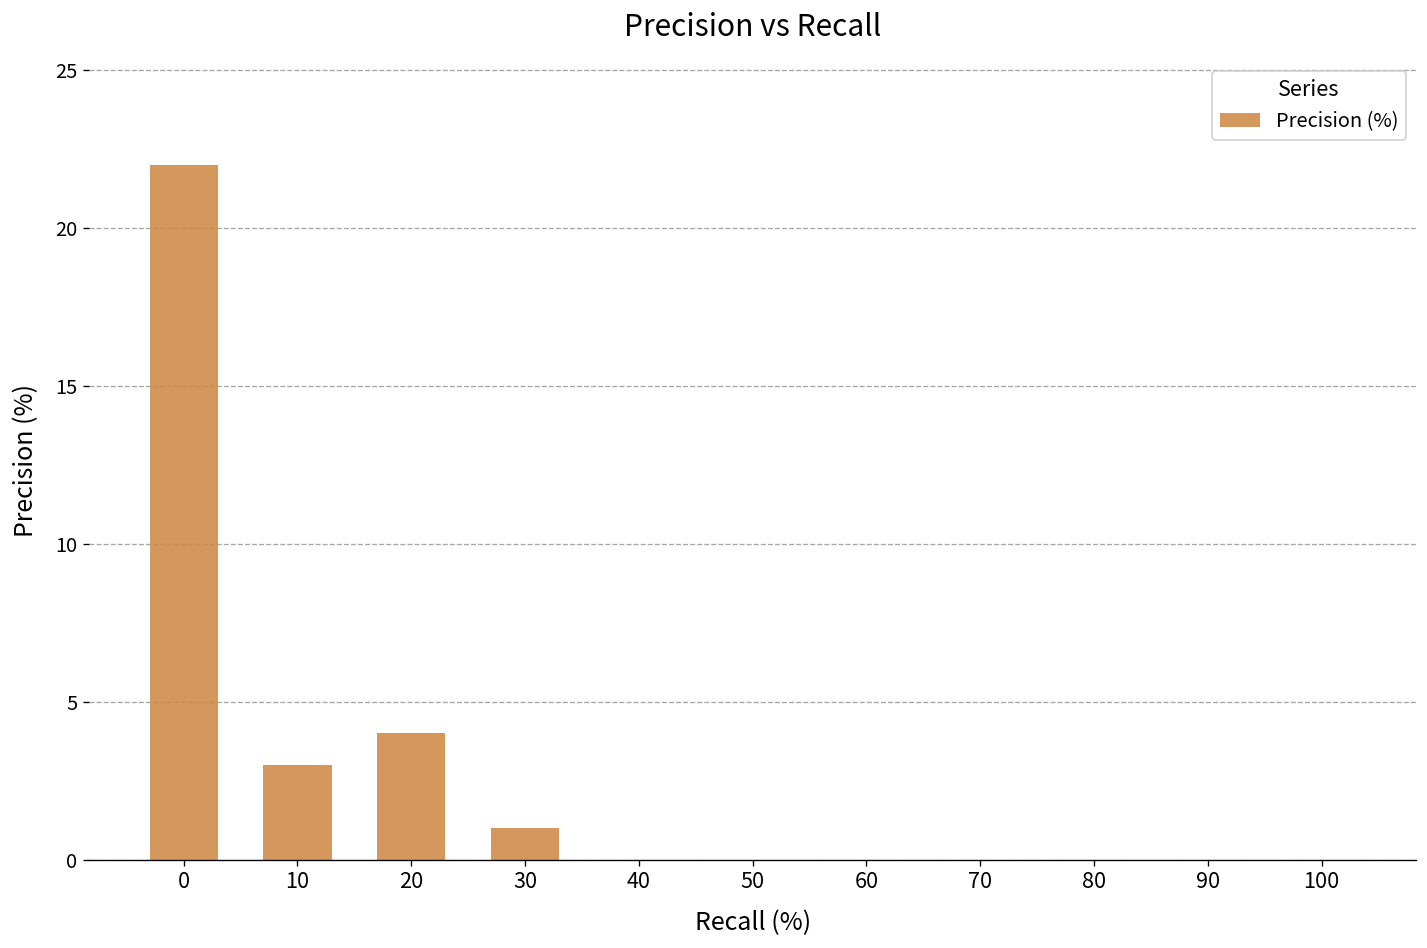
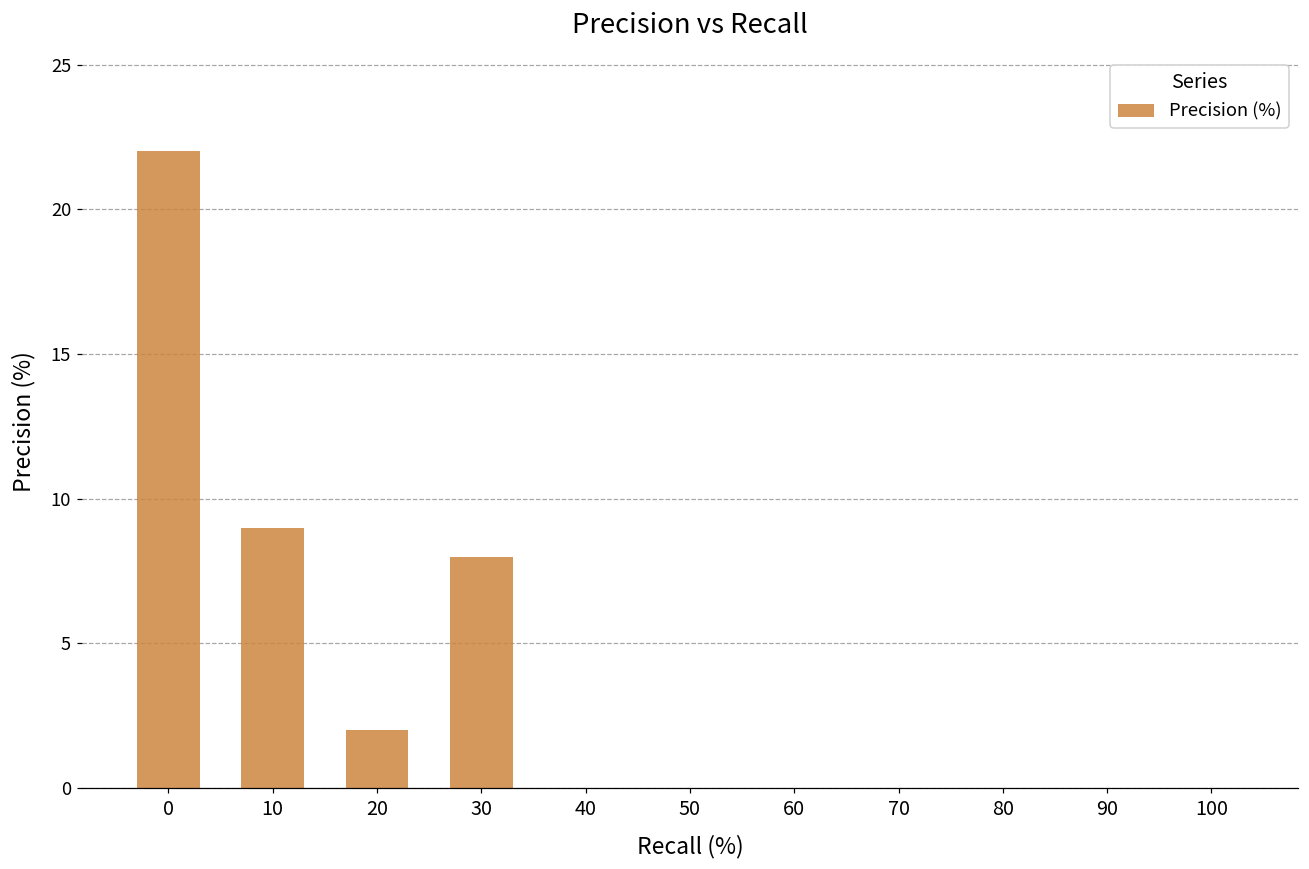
10: 3 -> 9
20: 4 -> 2
30: 1 -> 8
